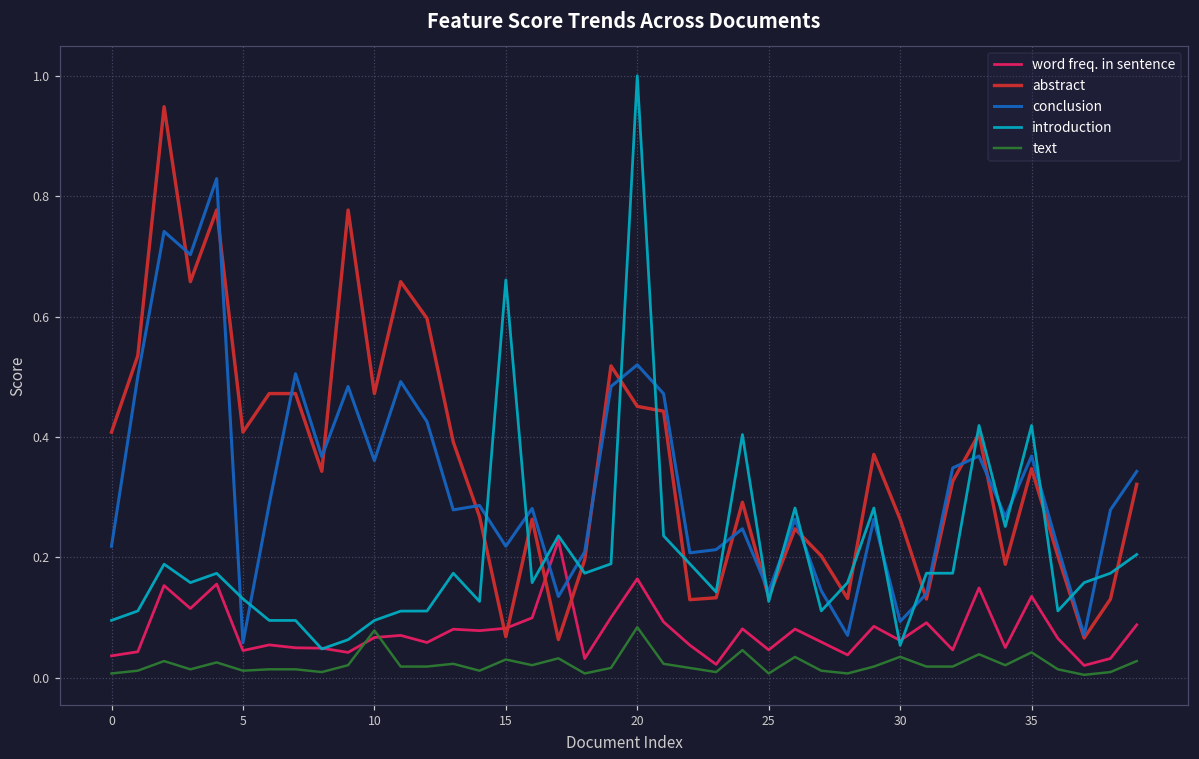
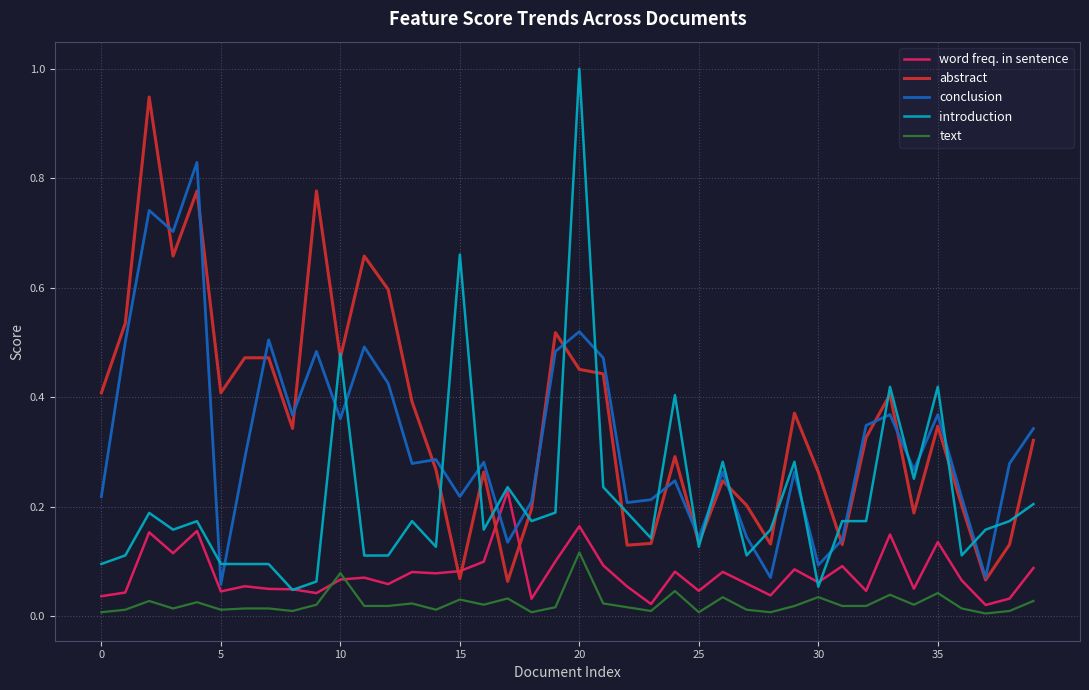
introduction, 5: 0.13 -> 0.10
introduction, 10: 0.09 -> 0.48
text, 20: 0.08 -> 0.12
